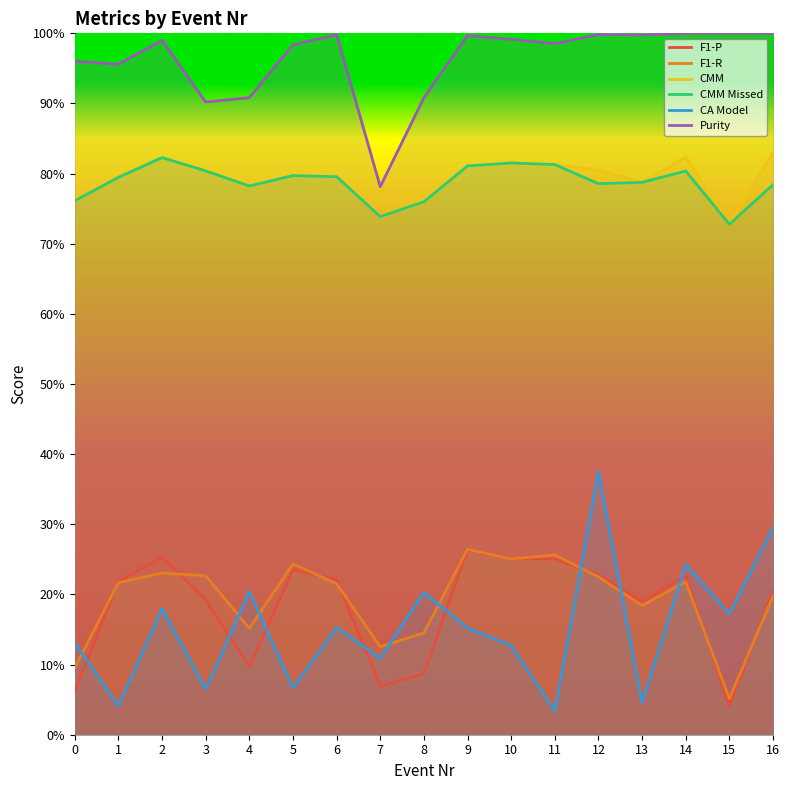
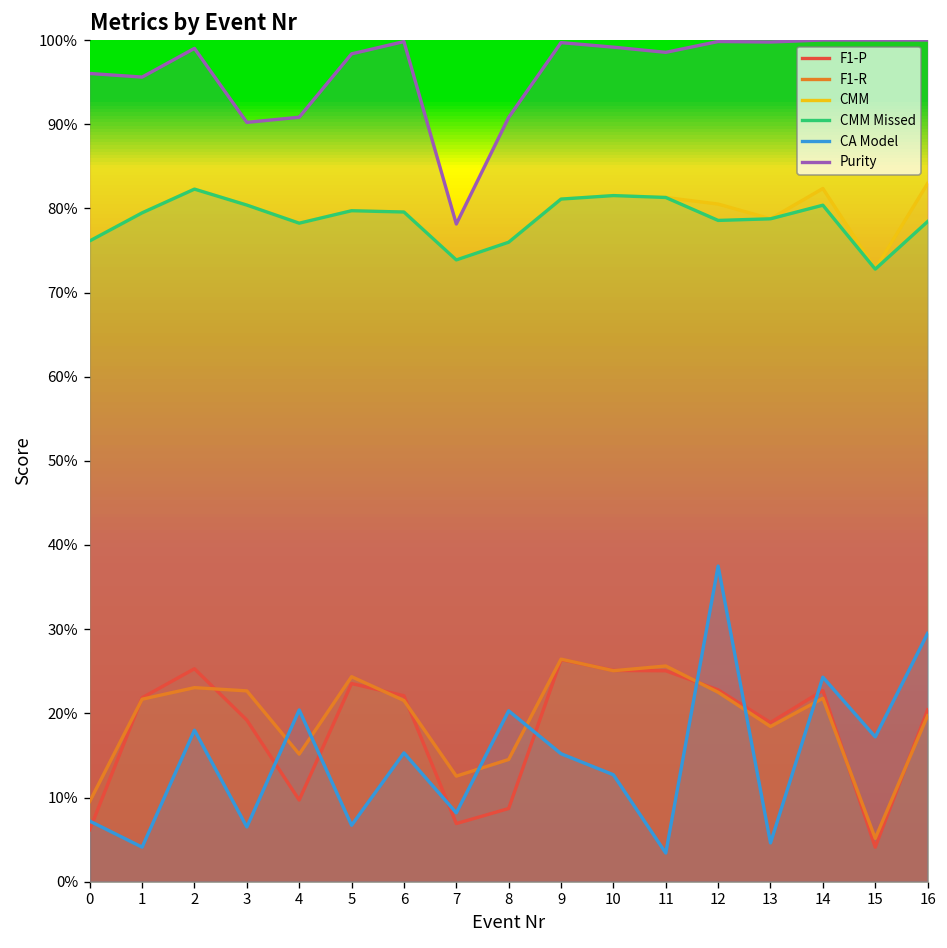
CA Model, 0: 13% -> 7%
CA Model, 7: 11% -> 8%
